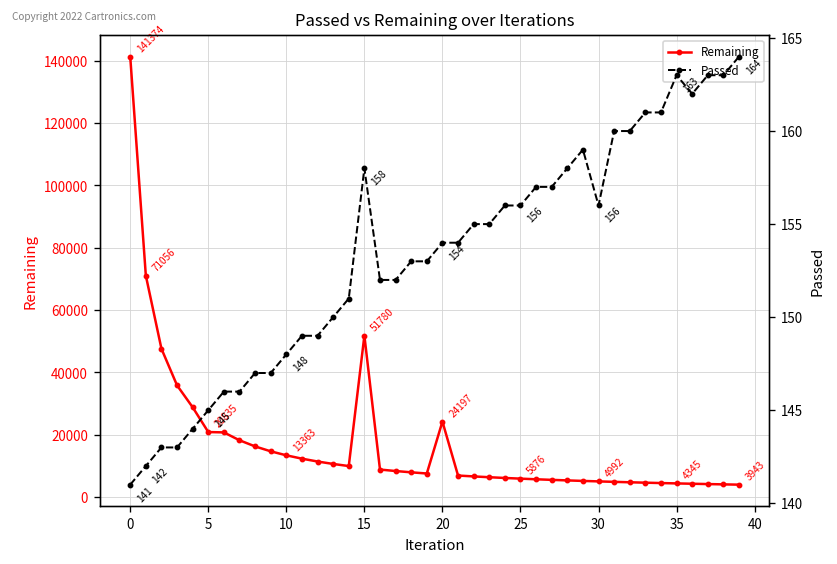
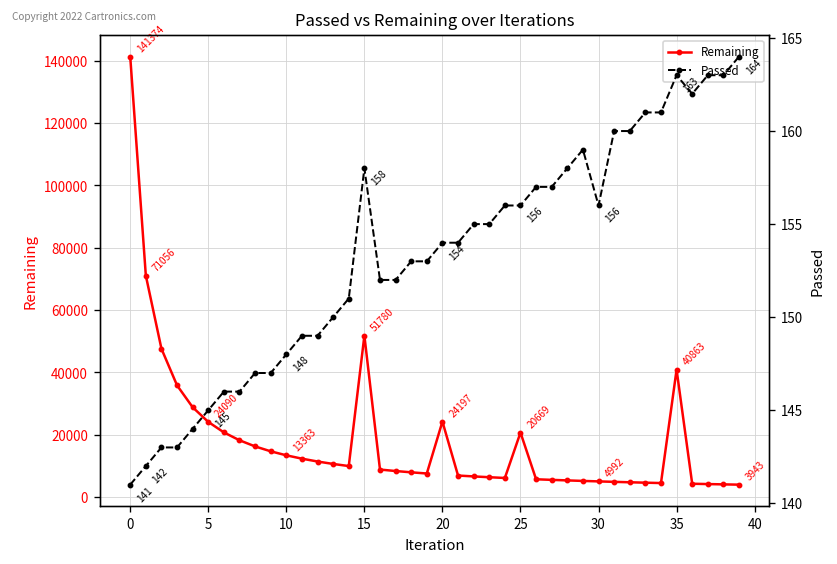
Remaining, 5: 20835 -> 24090
Remaining, 25: 5876 -> 20669
Remaining, 35: 4345 -> 40863
